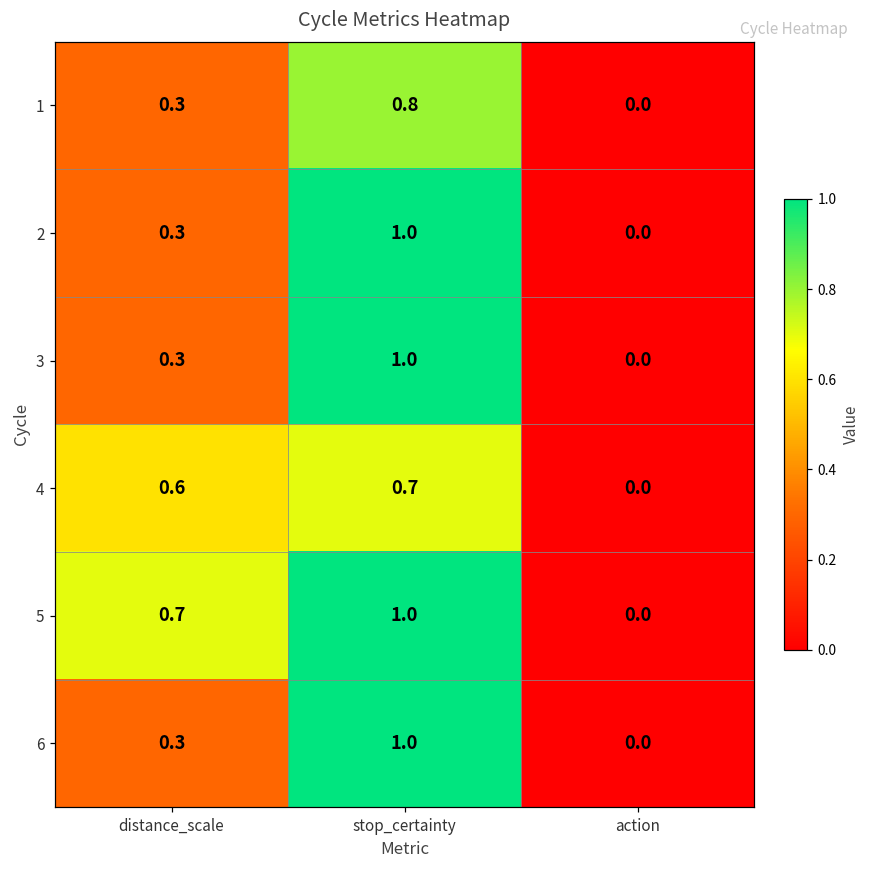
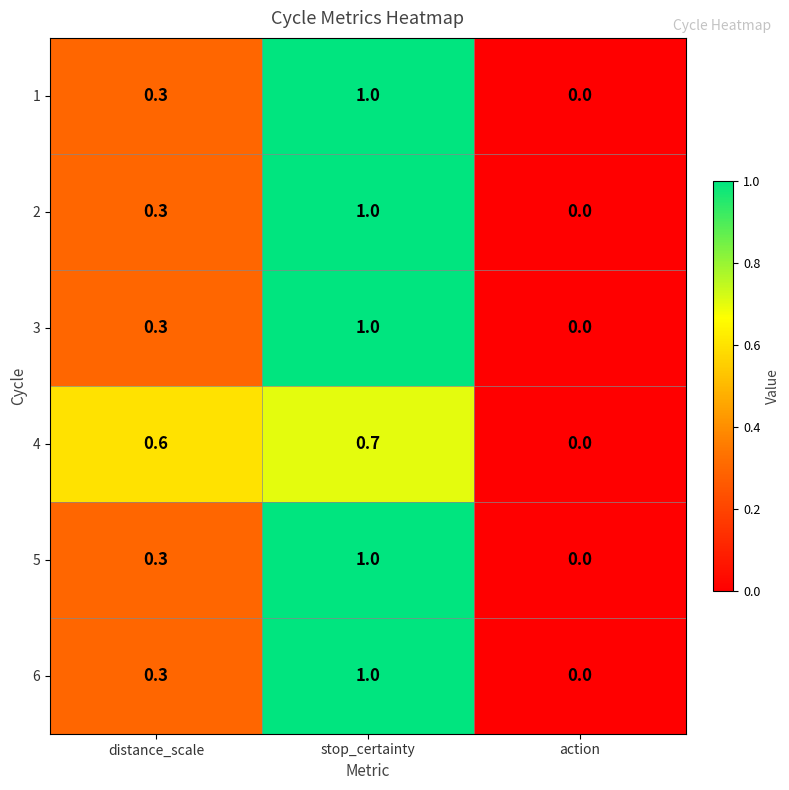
1, stop_certainty: 0.8 -> 1.0
5, distance_scale: 0.7 -> 0.3
